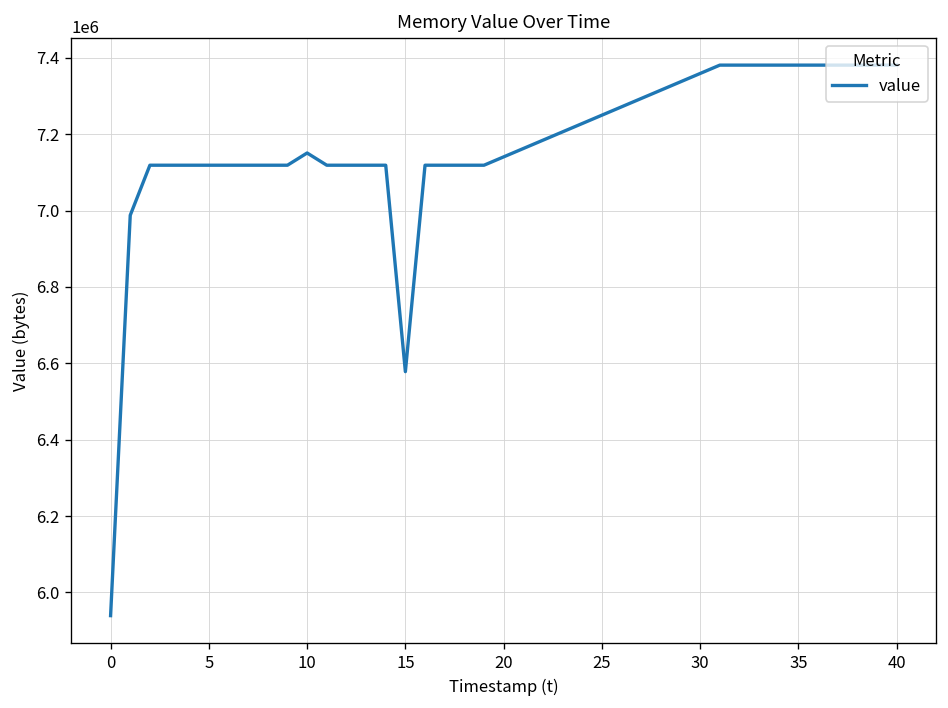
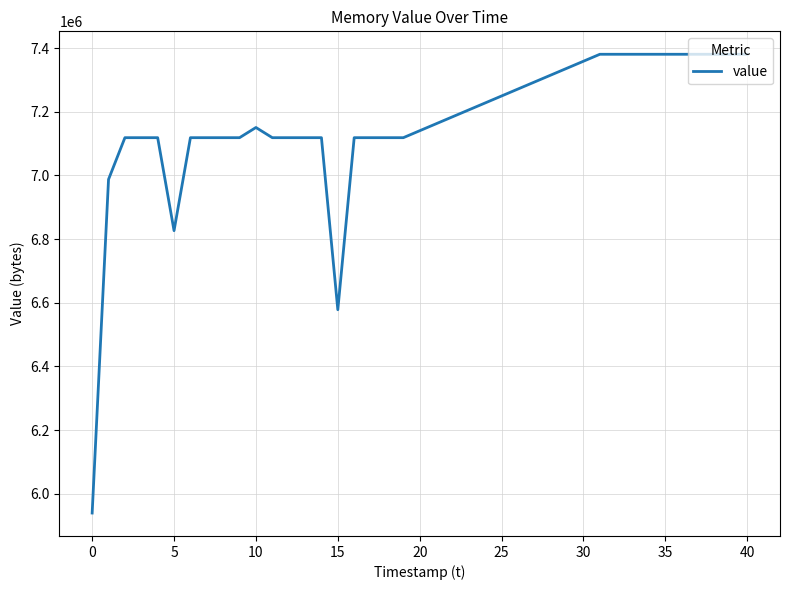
5: 7120000 -> 6830000
